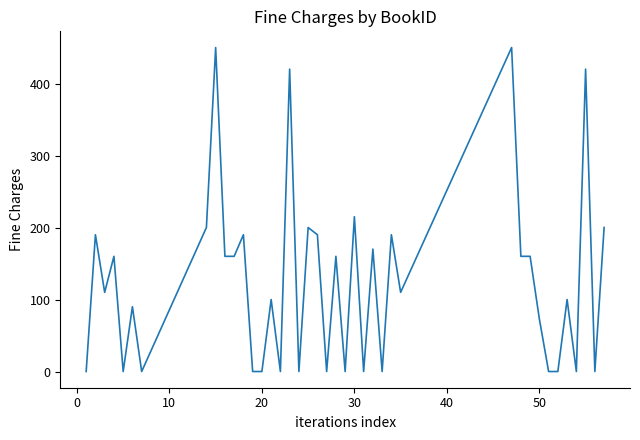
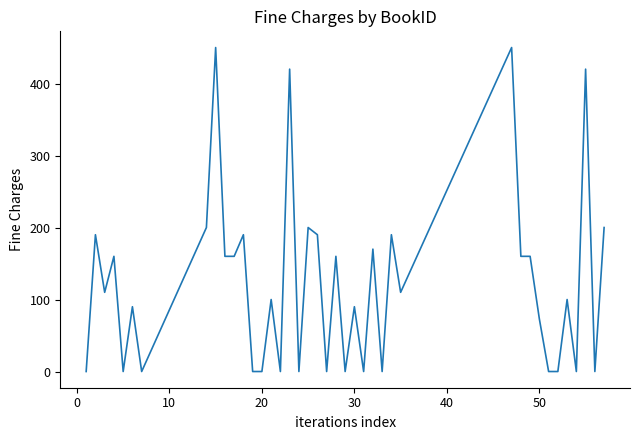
30: 220 -> 90
